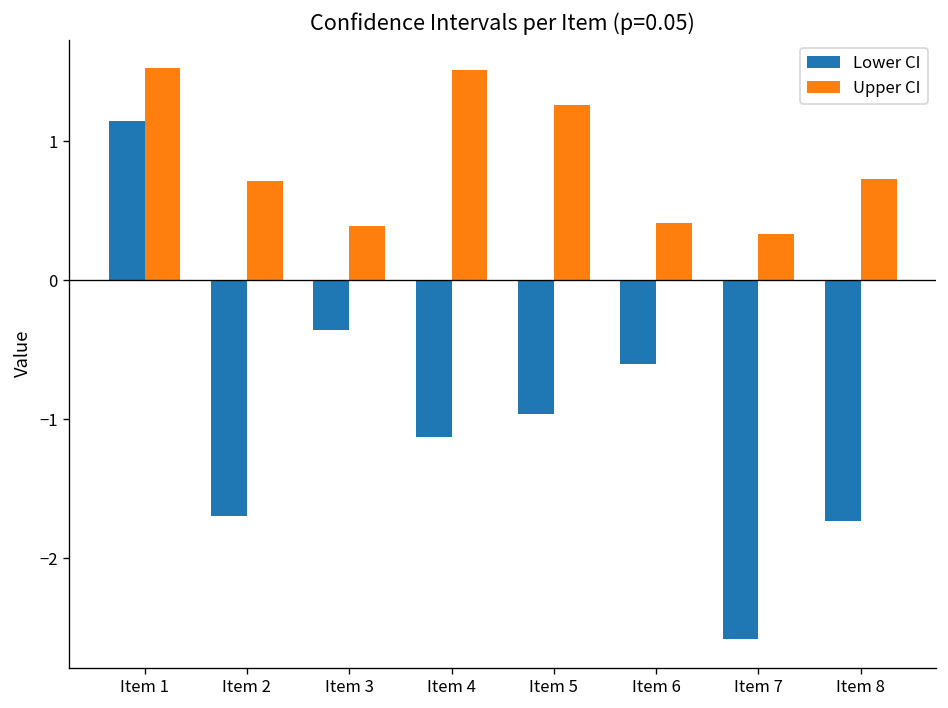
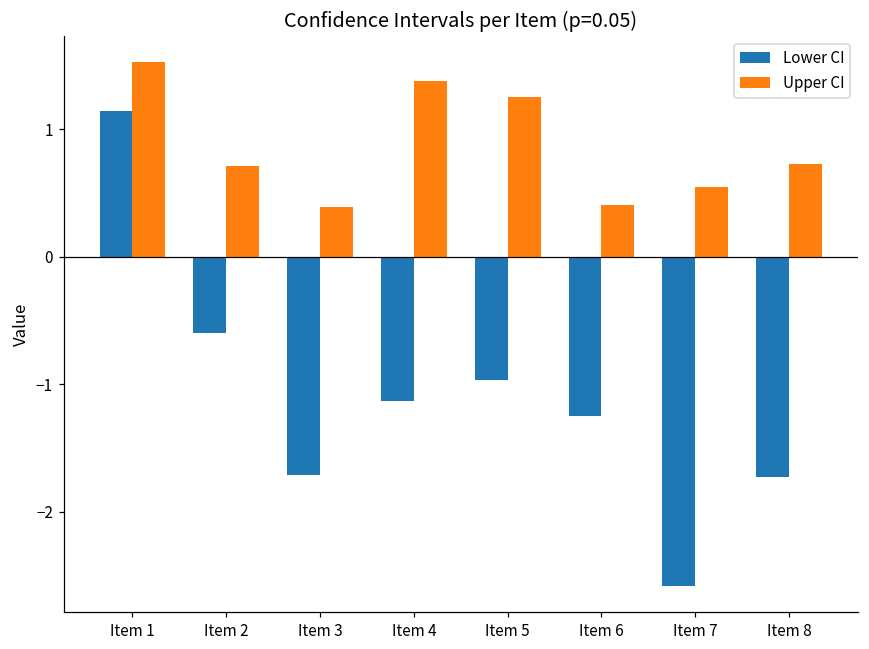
Lower CI, Item 2: -1.69 -> -0.60
Lower CI, Item 3: -0.36 -> -1.72
Upper CI, Item 4: 1.51 -> 1.38
Lower CI, Item 6: -0.60 -> -1.25
Upper CI, Item 7: 0.33 -> 0.55
